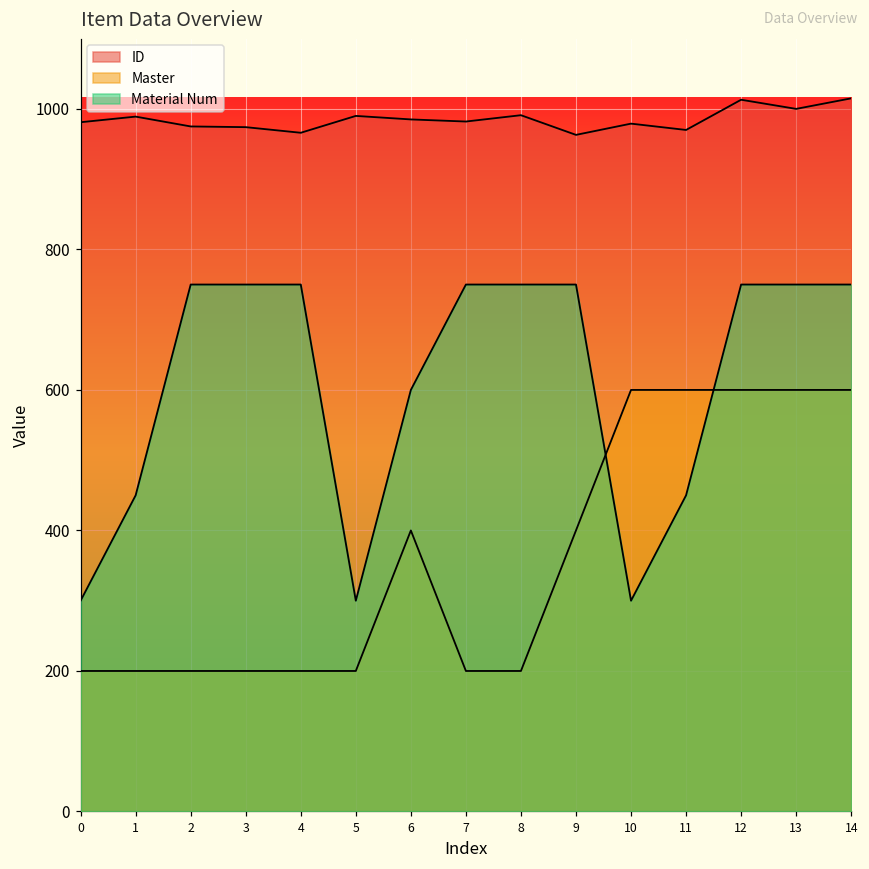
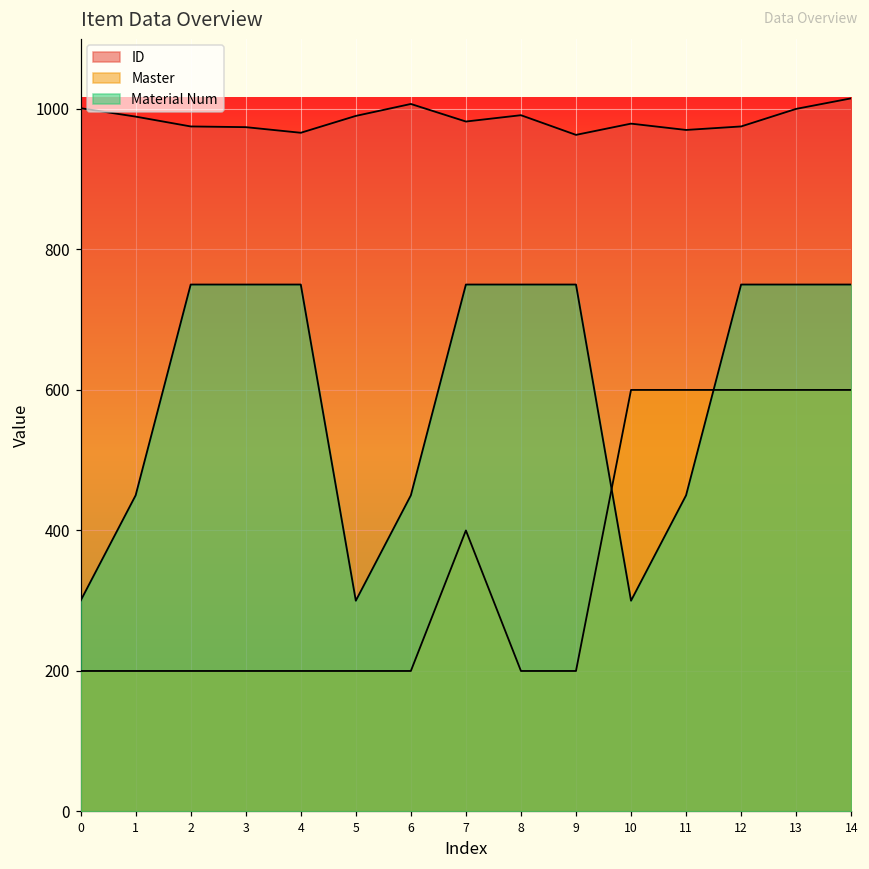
ID, 0: 980 -> 1000
ID, 6: 990 -> 1010
Master, 6: 400 -> 200
Material Num, 6: 600 -> 450
Master, 7: 200 -> 400
Master, 9: 400 -> 200
ID, 12: 1010 -> 980
